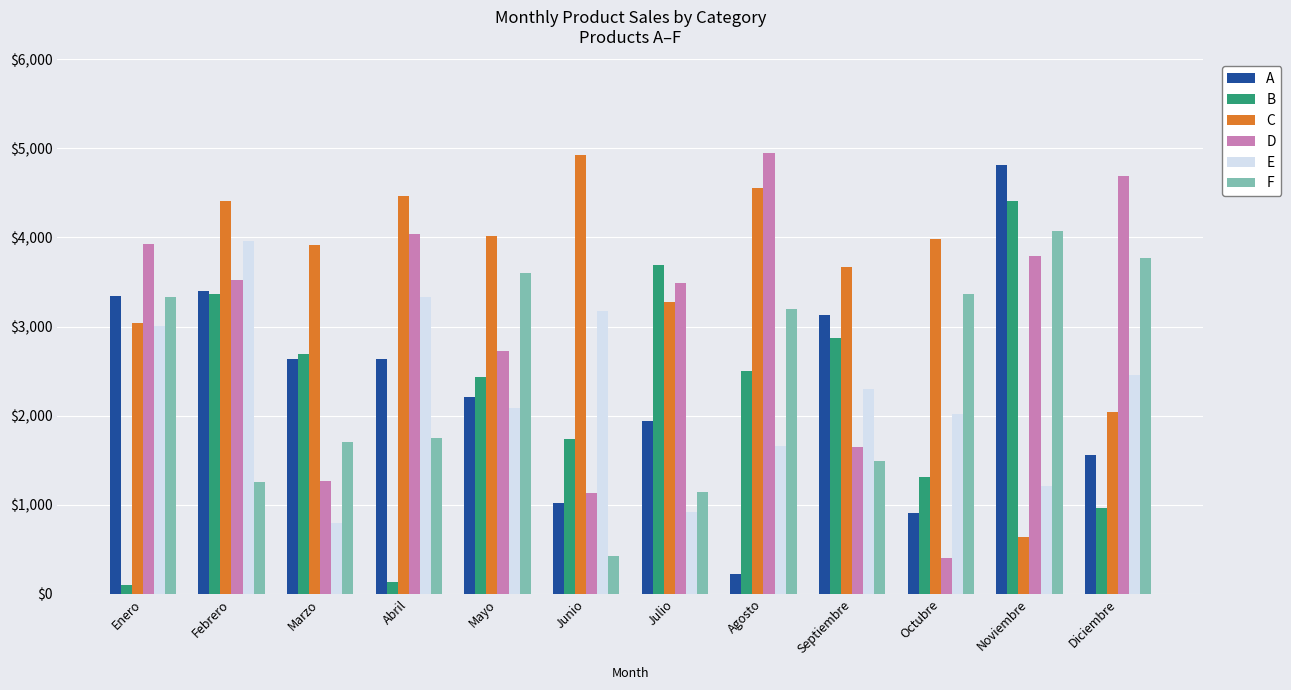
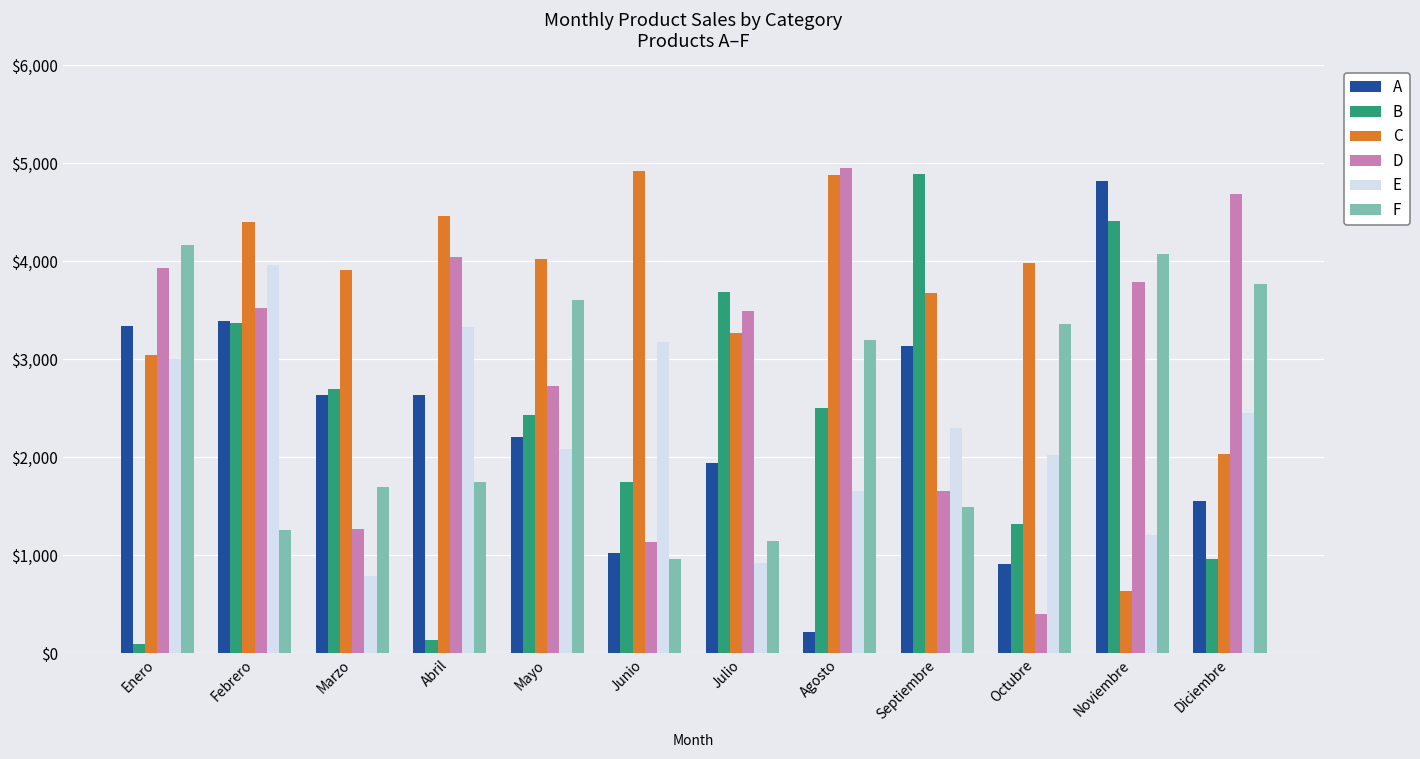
F, Enero: $3,300 -> $4,200
F, Junio: $400 -> $1,000
C, Agosto: $4,600 -> $4,900
B, Septiembre: $2,900 -> $4,900
